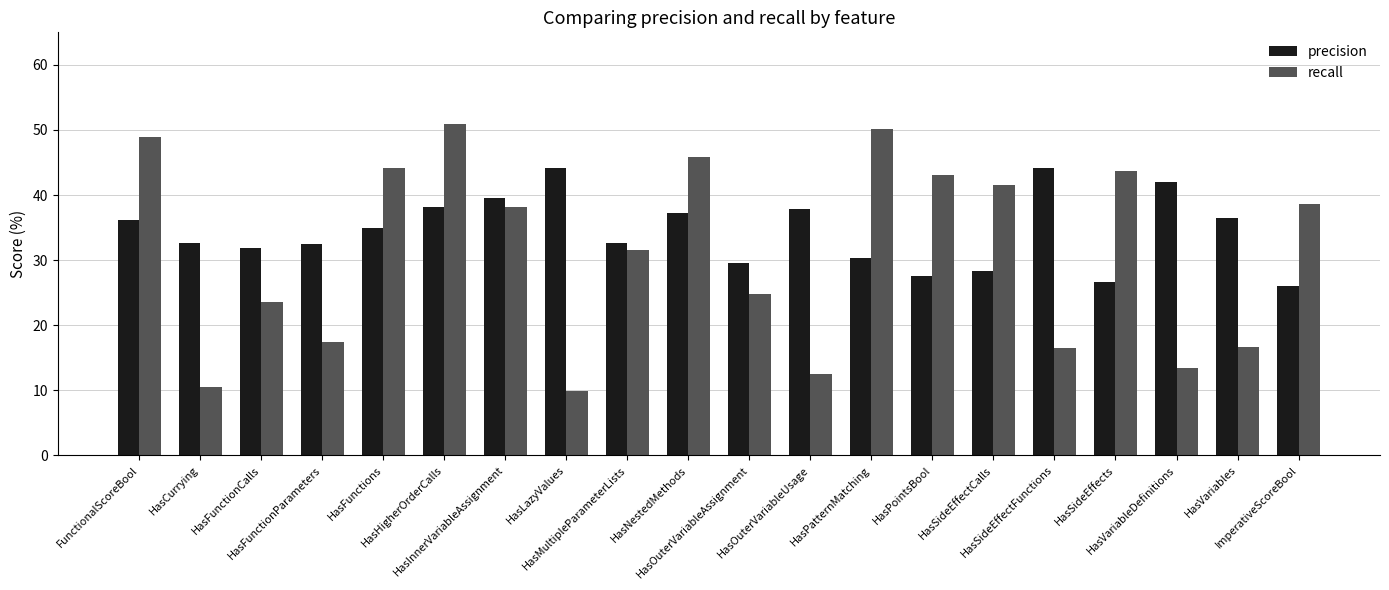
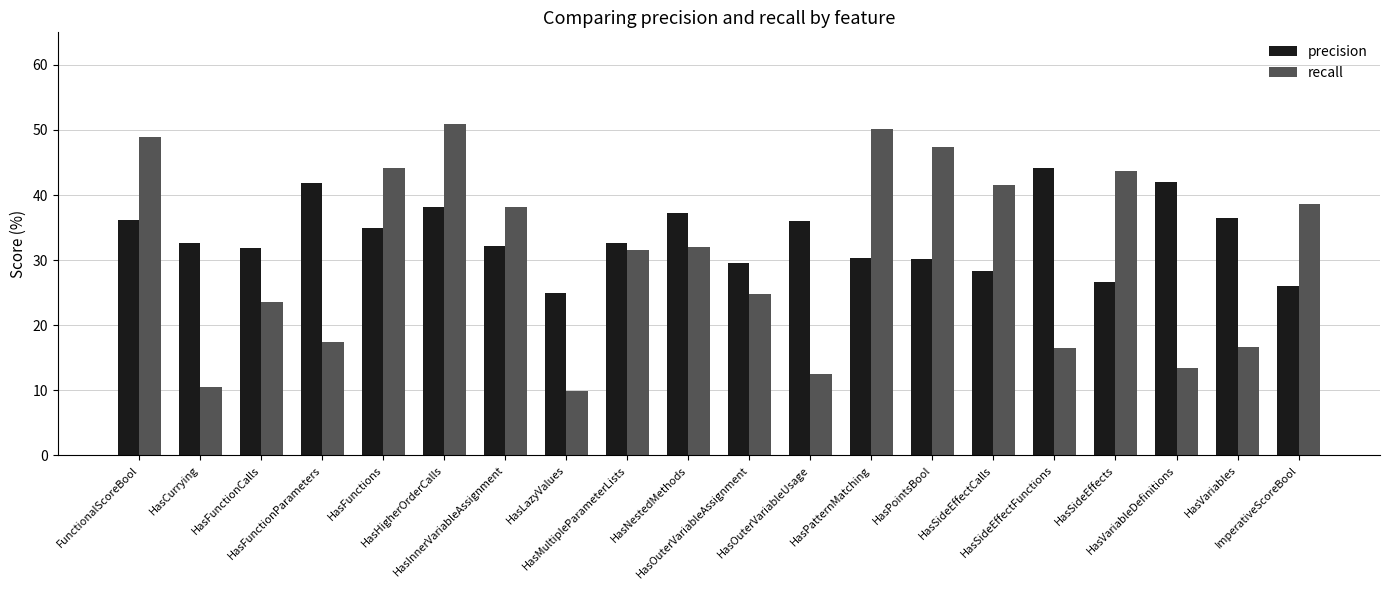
precision, HasFunctionParameters: 33 -> 42
precision, HasInnerVariableAssignment: 39 -> 32
precision, HasLazyValues: 44 -> 25
recall, HasNestedMethods: 46 -> 32
precision, HasOuterVariableUsage: 38 -> 36
precision, HasPointsBool: 28 -> 30
recall, HasPointsBool: 43 -> 47
